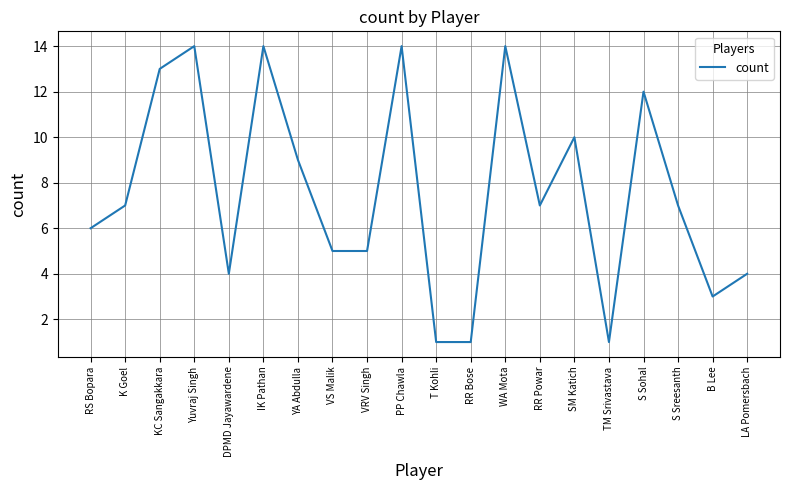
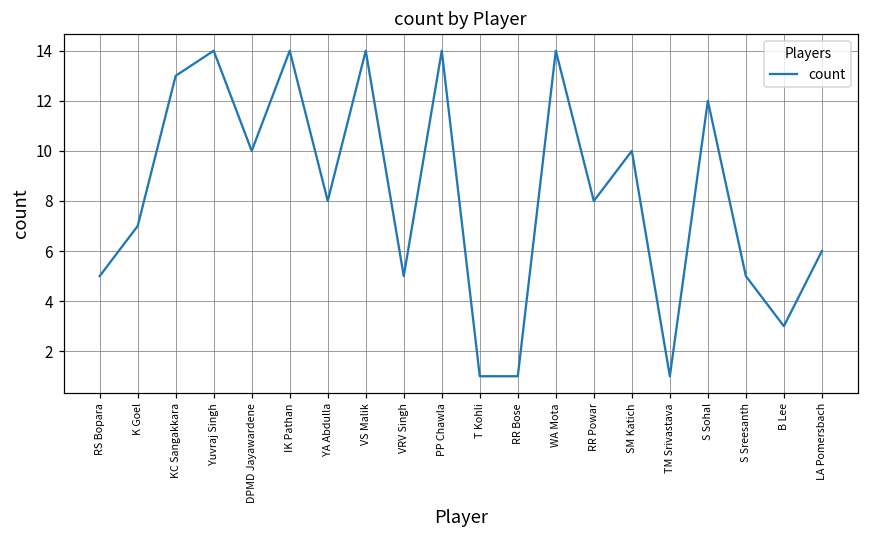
RS Bopara: 6 -> 5
DPMD Jayawardene: 4 -> 10
YA Abdulla: 9 -> 8
VS Malik: 5 -> 14
RR Powar: 7 -> 8
S Sreesanth: 7 -> 5
LA Pomersbach: 4 -> 6
